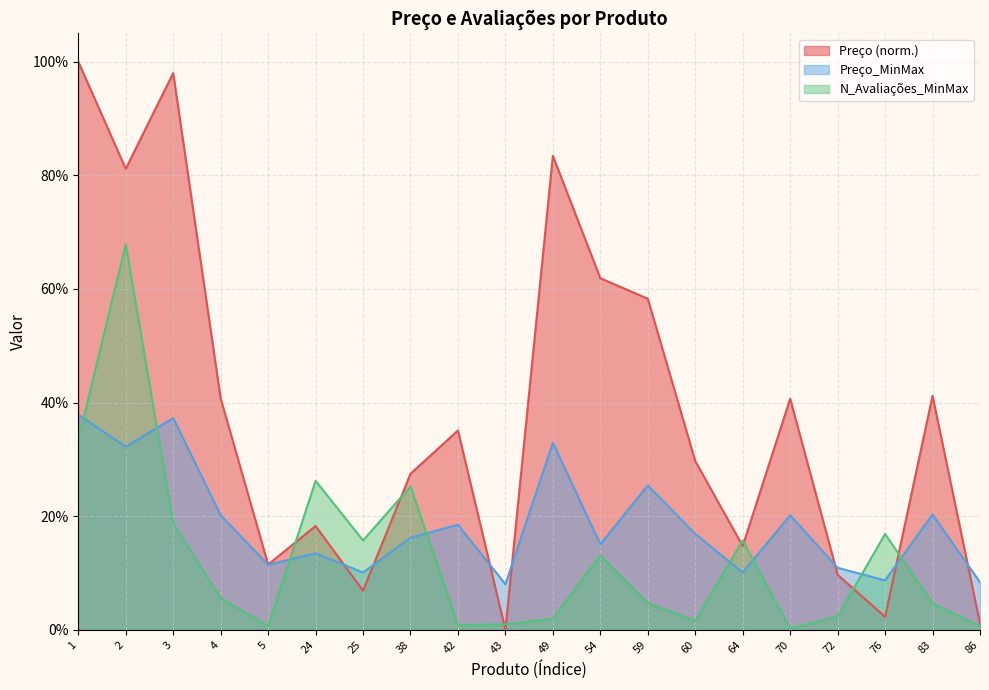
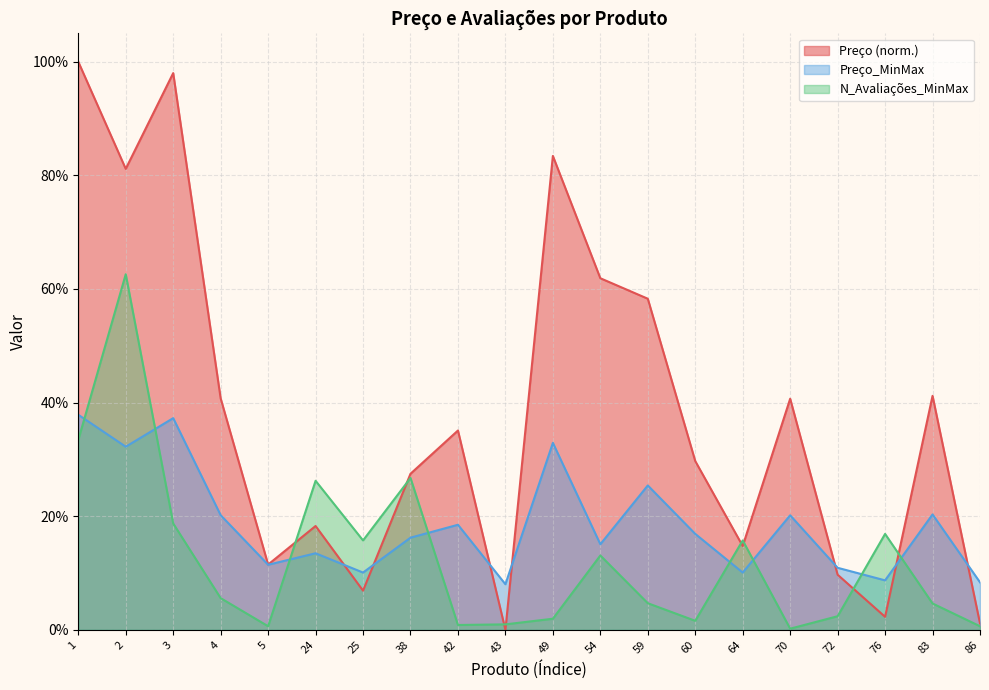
N_Avaliações_MinMax, 2: 68% -> 63%
N_Avaliações_MinMax, 38: 25% -> 27%
